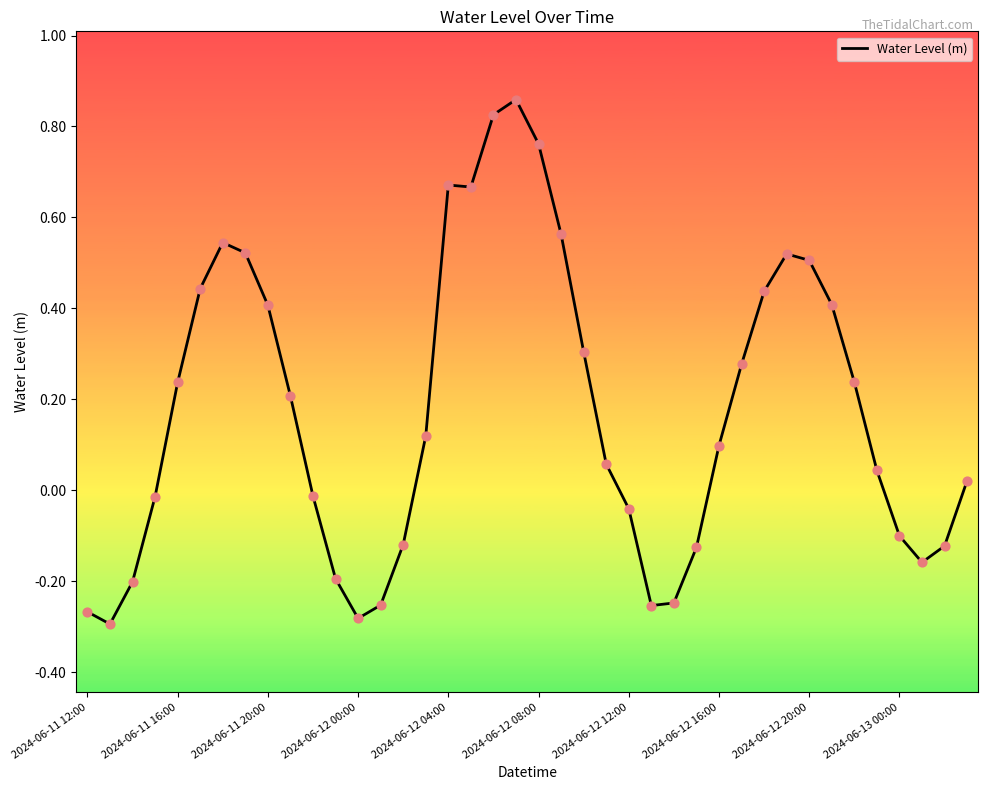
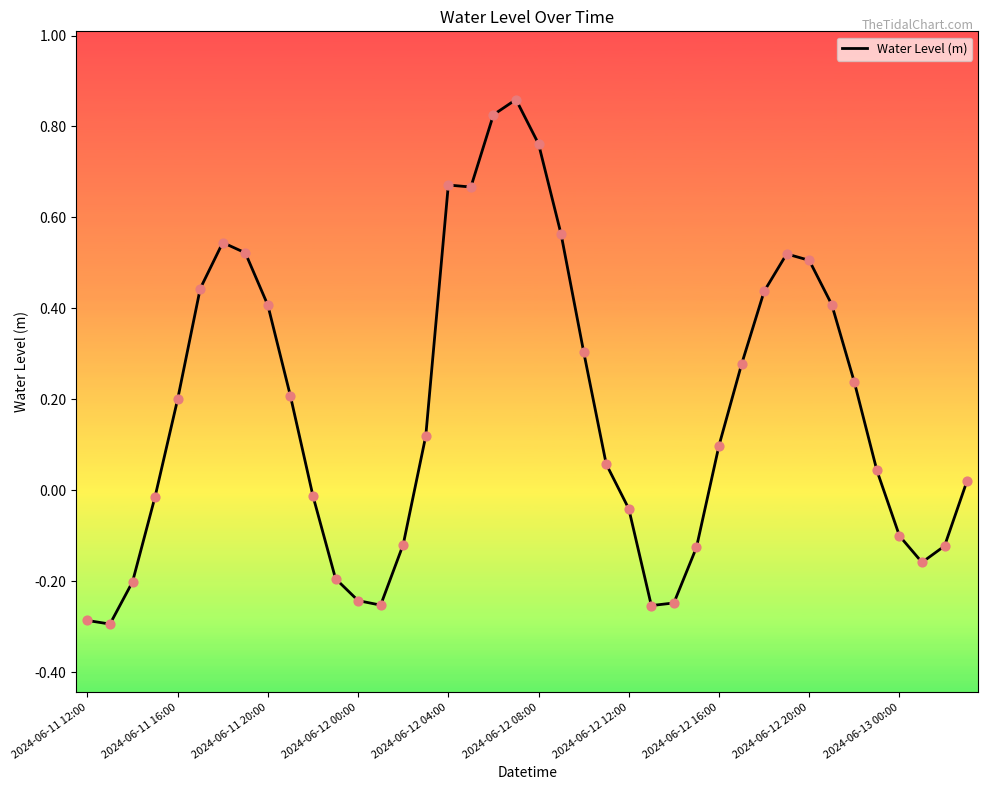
2024-06-11 12:00: -0.27 -> -0.29
2024-06-11 16:00: 0.24 -> 0.20
2024-06-12 00:00: -0.28 -> -0.24
